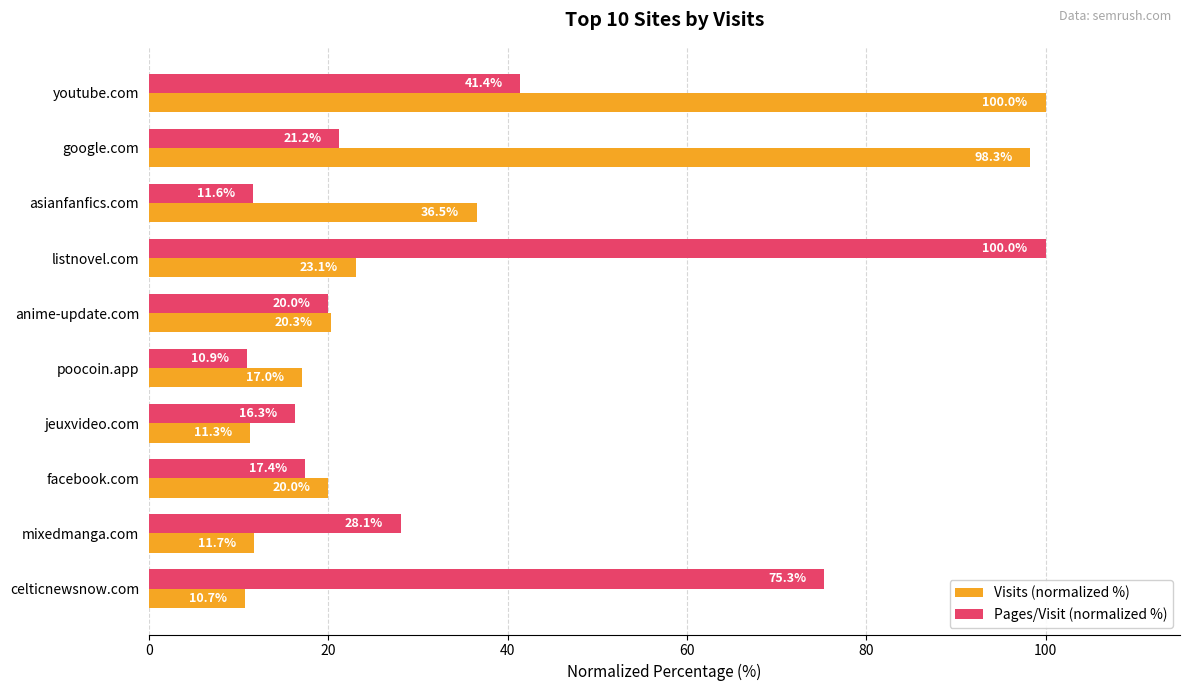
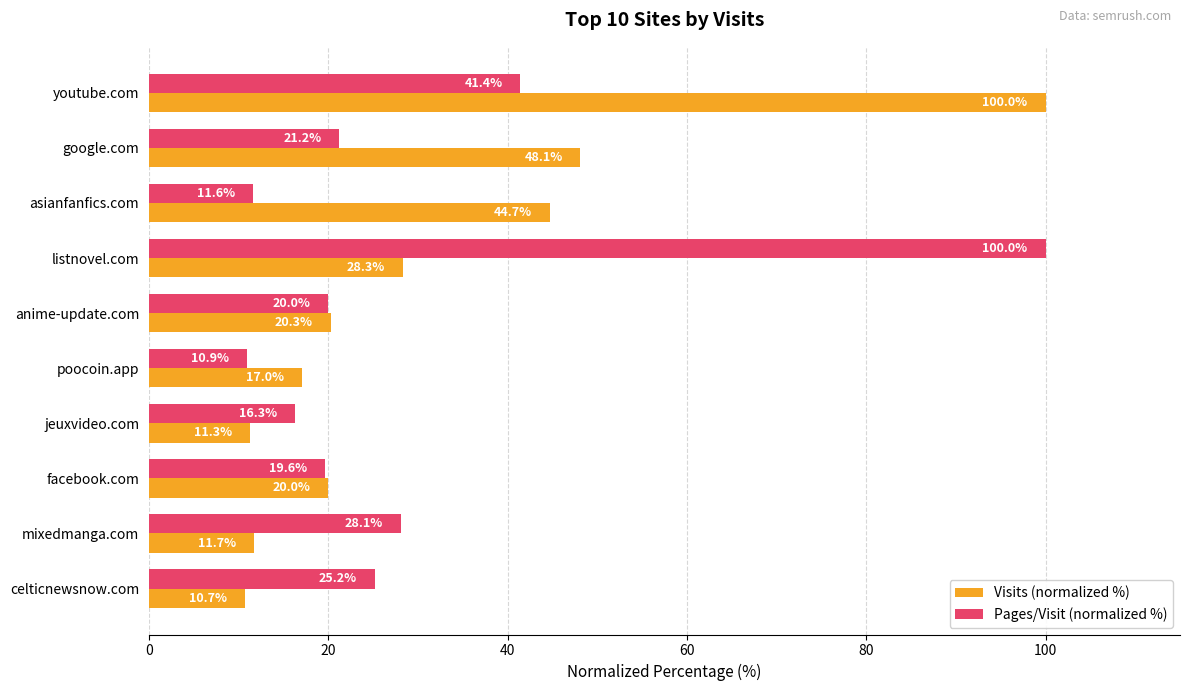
Visits (normalized %), google.com: 98.3% -> 48.1%
Visits (normalized %), asianfanfics.com: 36.5% -> 44.7%
Visits (normalized %), listnovel.com: 23.1% -> 28.3%
Pages/Visit (normalized %), facebook.com: 17.4% -> 19.6%
Pages/Visit (normalized %), celticnewsnow.com: 75.3% -> 25.2%
